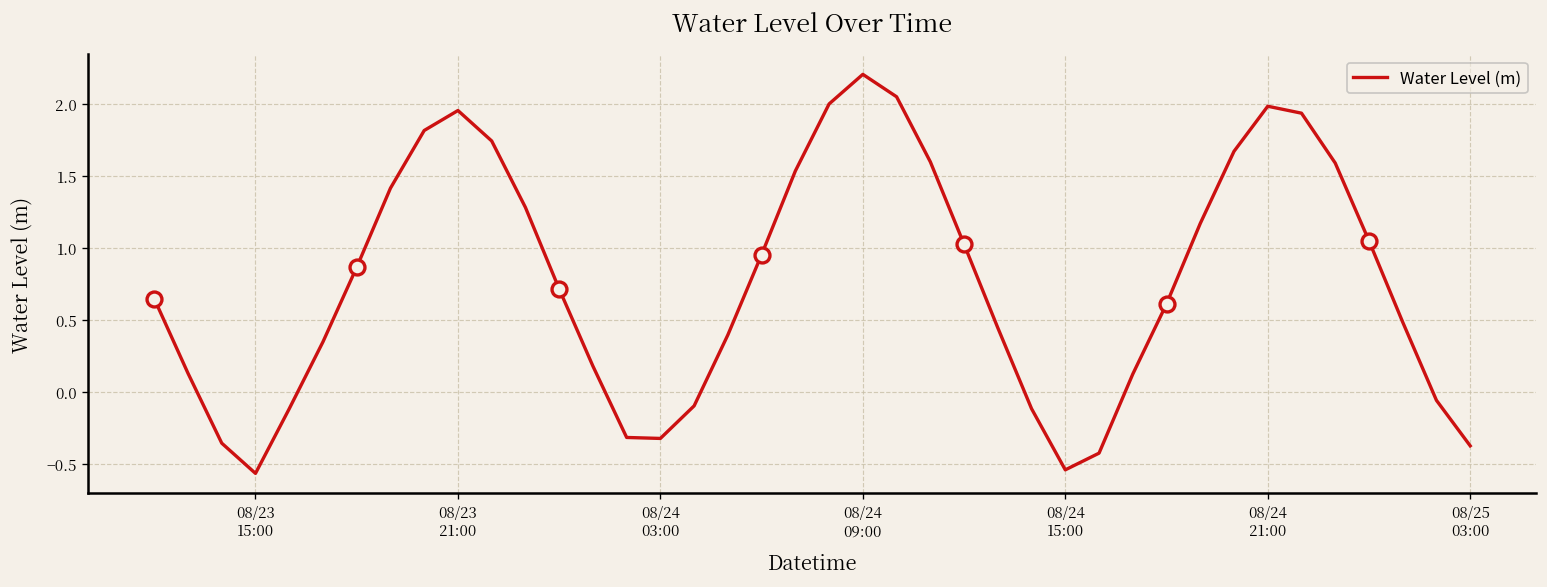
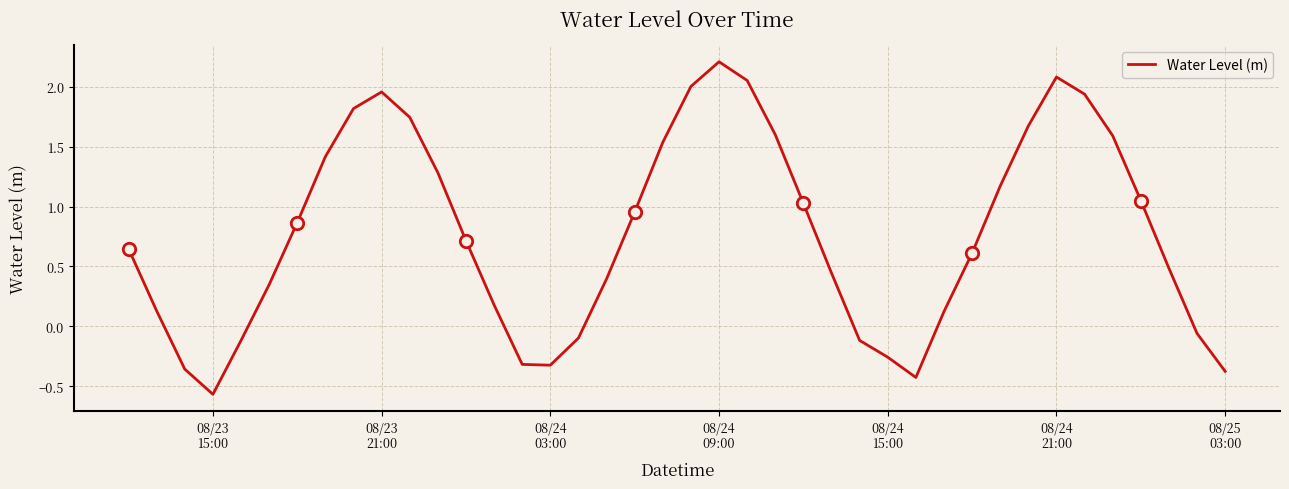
Water Level (m), 08/24 15:00: -0.54 -> -0.26
Water Level (m), 08/24 21:00: 1.99 -> 2.08
